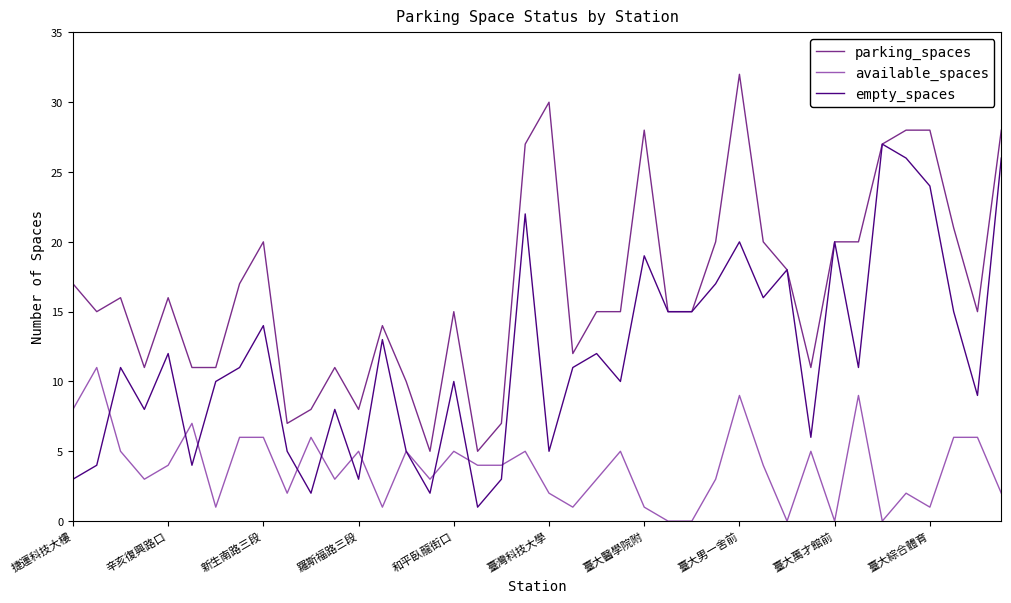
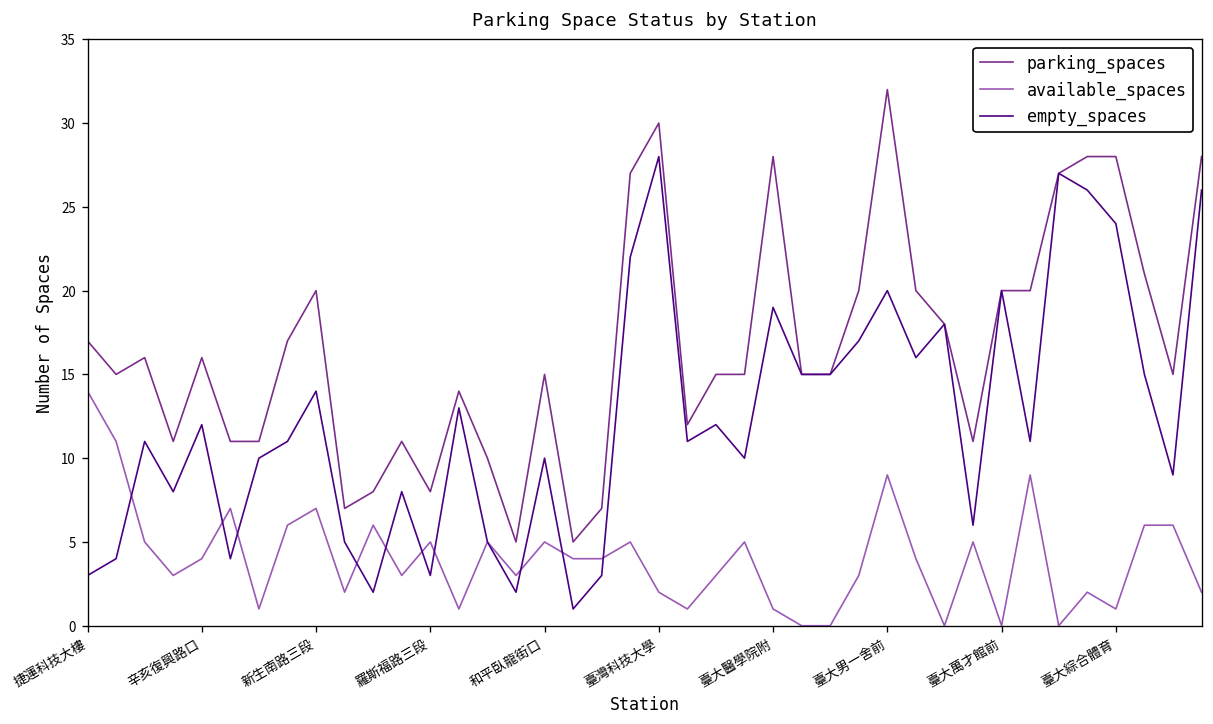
available_spaces, 捷運科技大樓: 8 -> 14
available_spaces, 新生南路三段: 6 -> 7
empty_spaces, 臺灣科技大學: 5 -> 28
